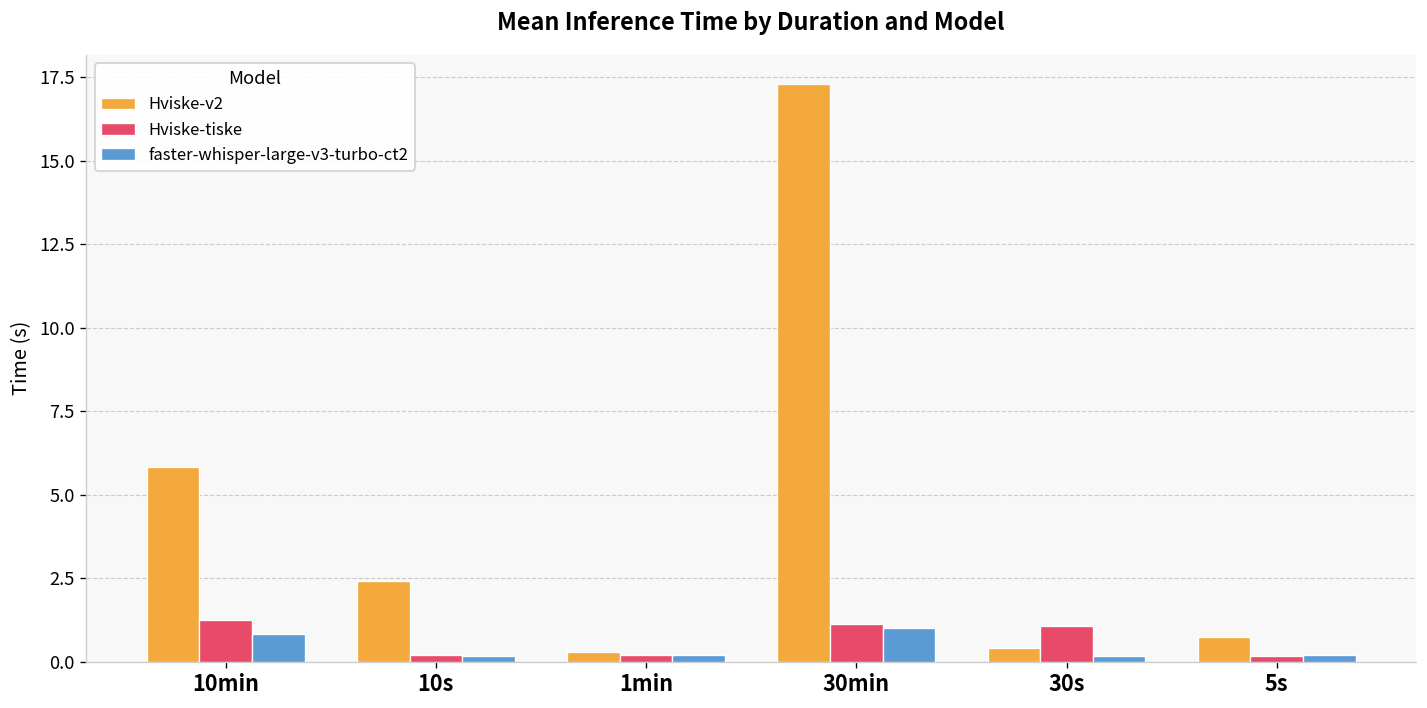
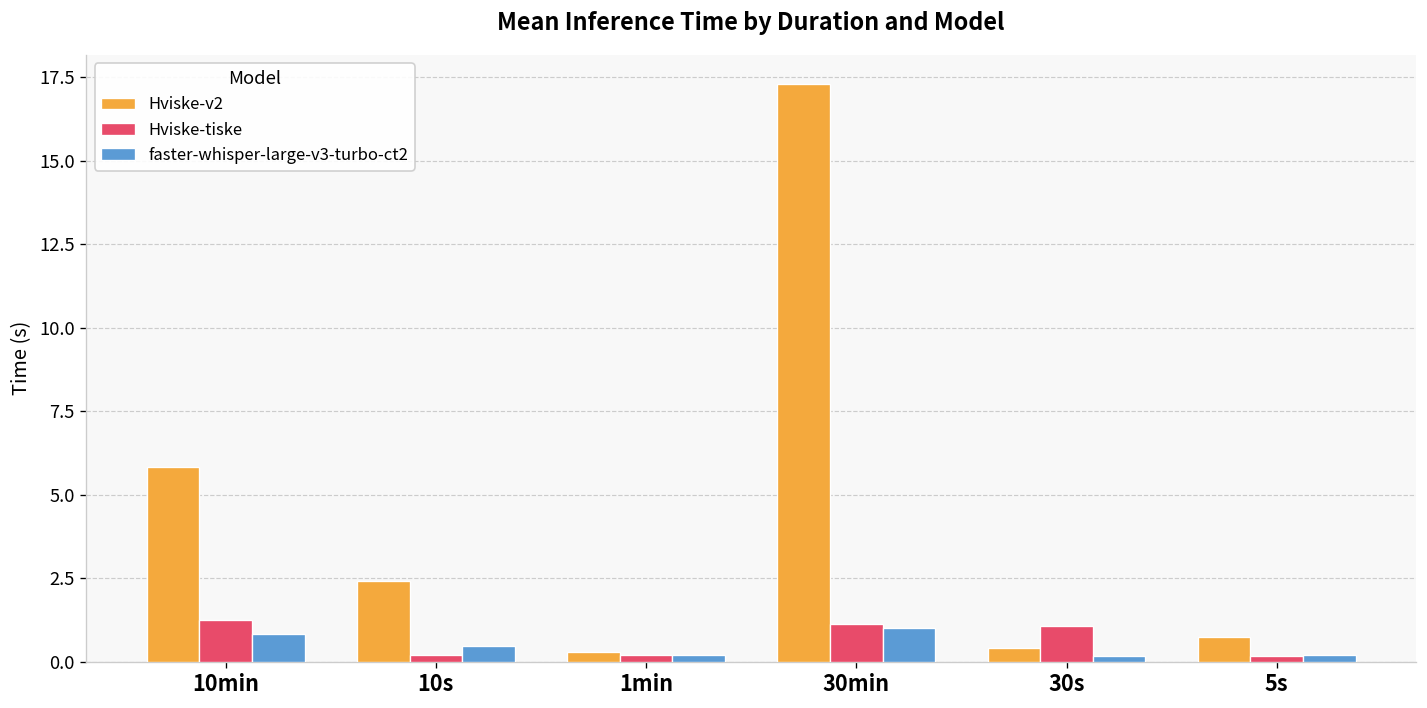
faster-whisper-large-v3-turbo-ct2, 10s: 0.2 -> 0.5
